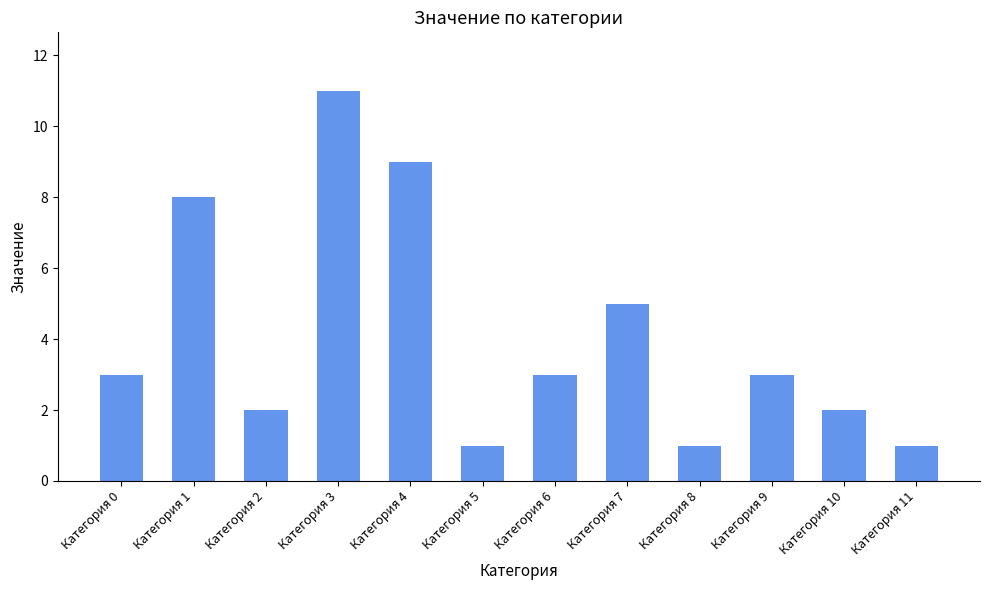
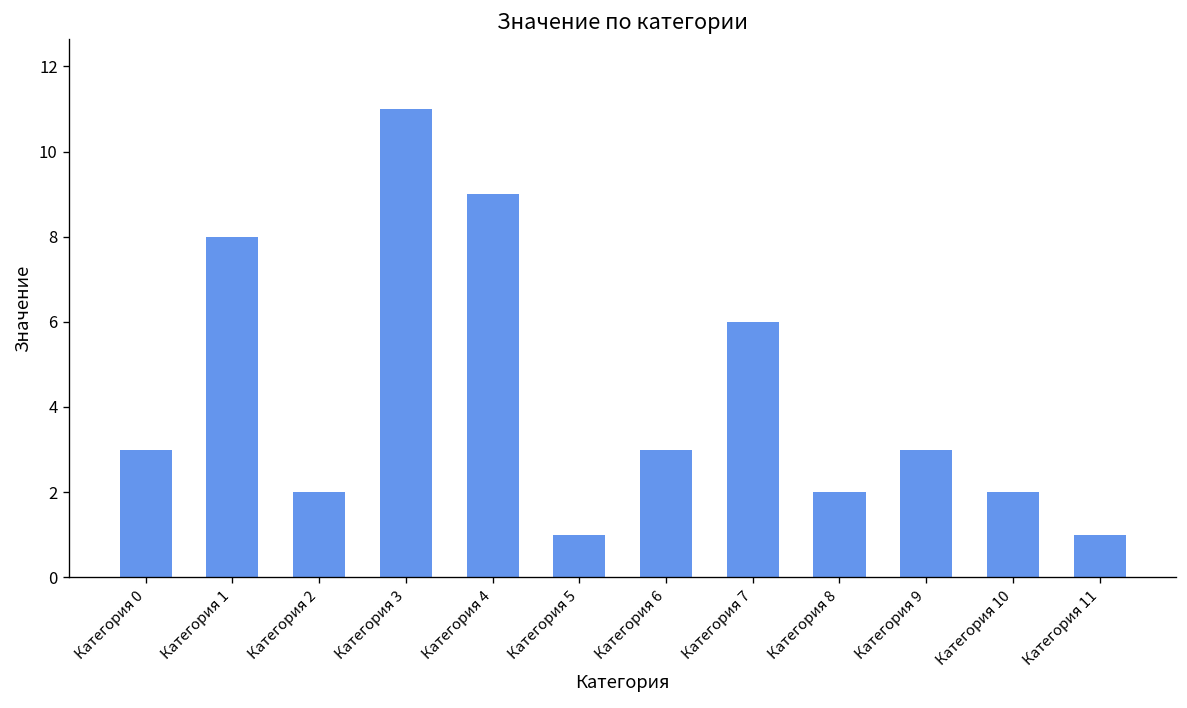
Категория 7: 5 -> 6
Категория 8: 1 -> 2
